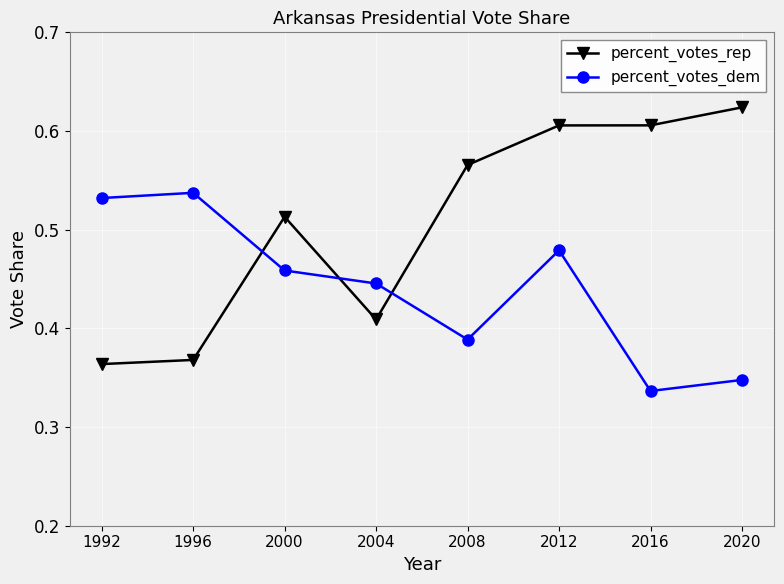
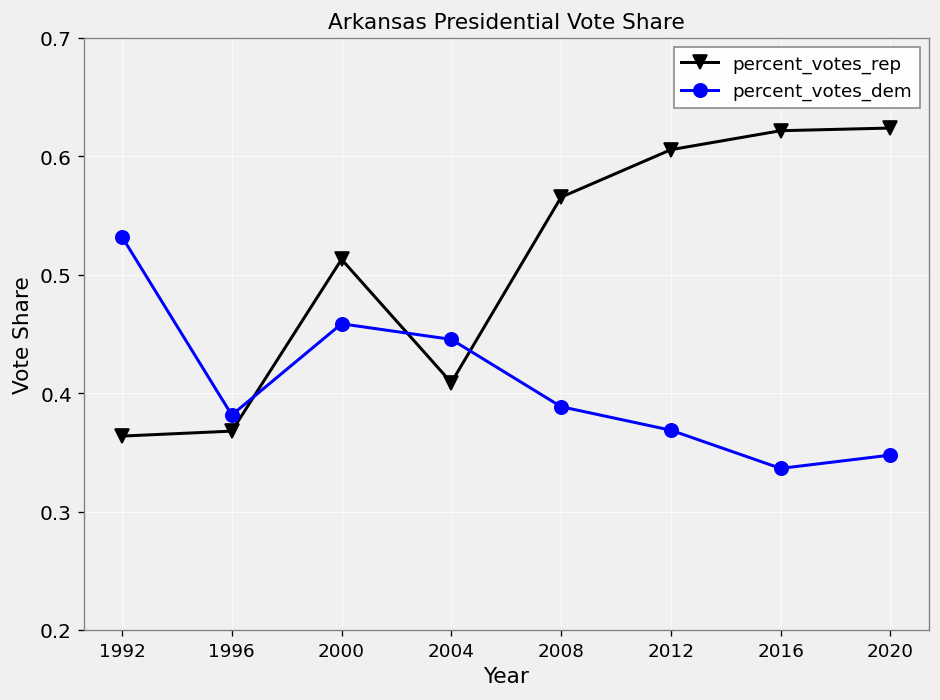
percent_votes_dem, 1996: 0.54 -> 0.38
percent_votes_dem, 2012: 0.48 -> 0.37
percent_votes_rep, 2016: 0.61 -> 0.62
